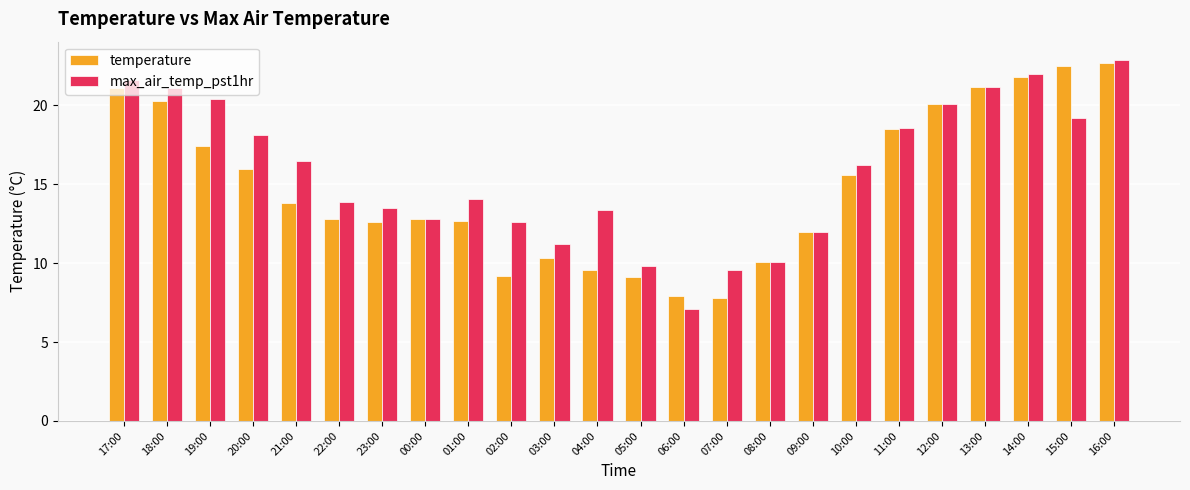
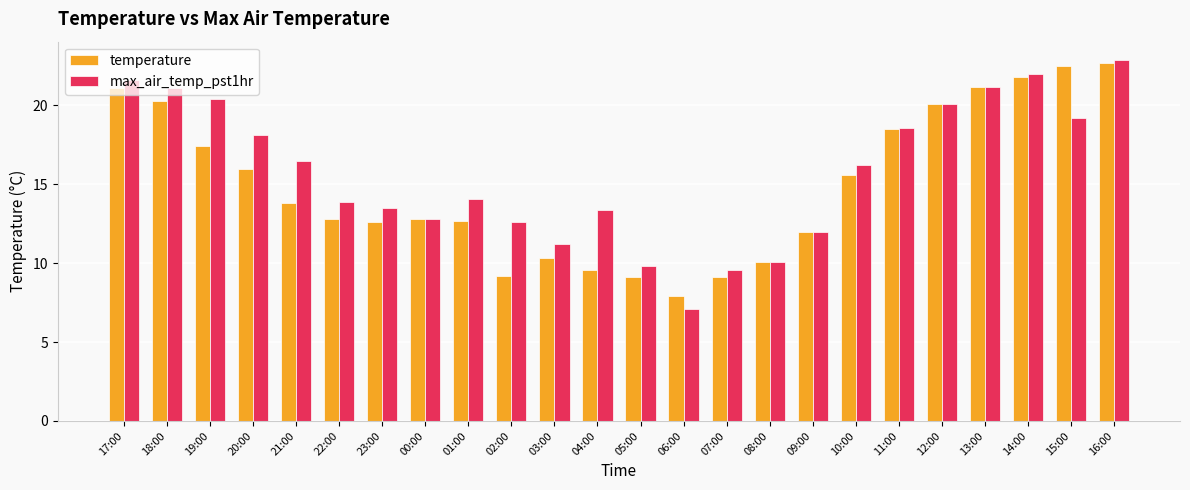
temperature, 07:00: 7.8 -> 9.1
